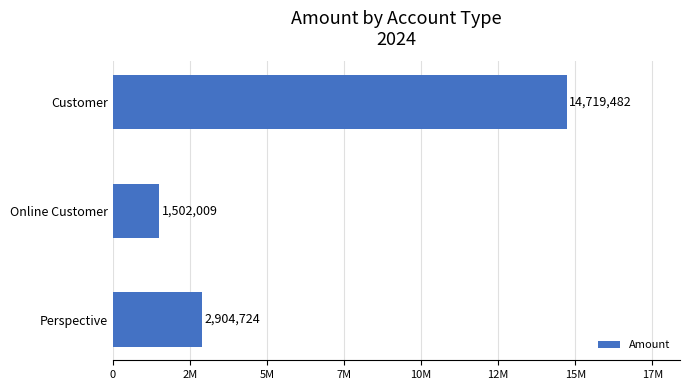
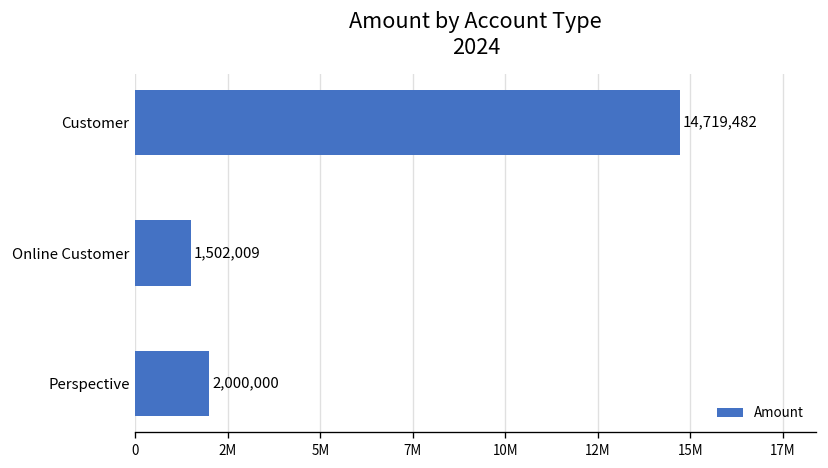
Perspective: 2,904,724 -> 2,000,000
